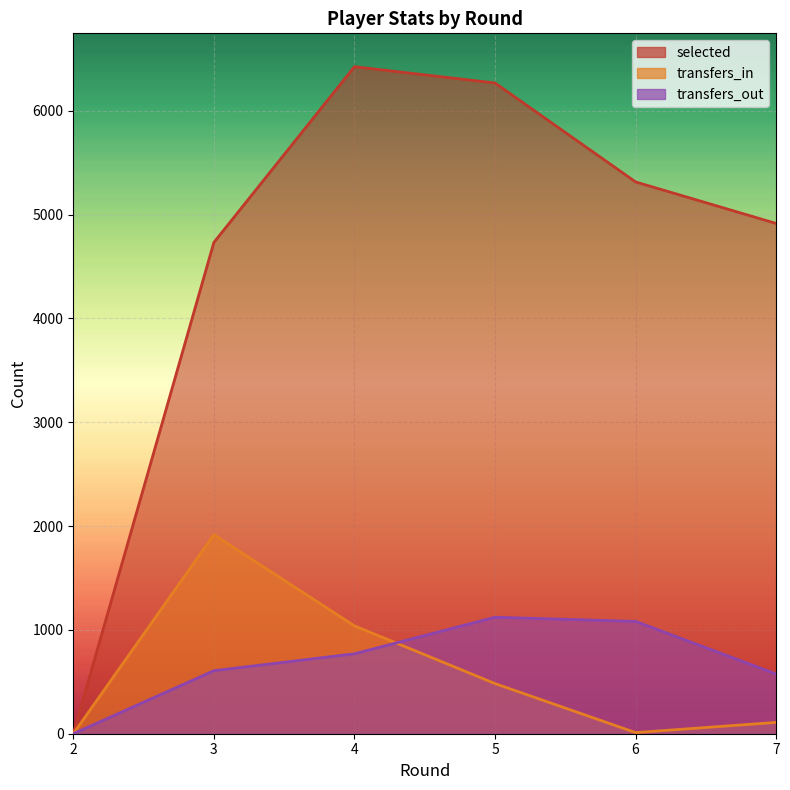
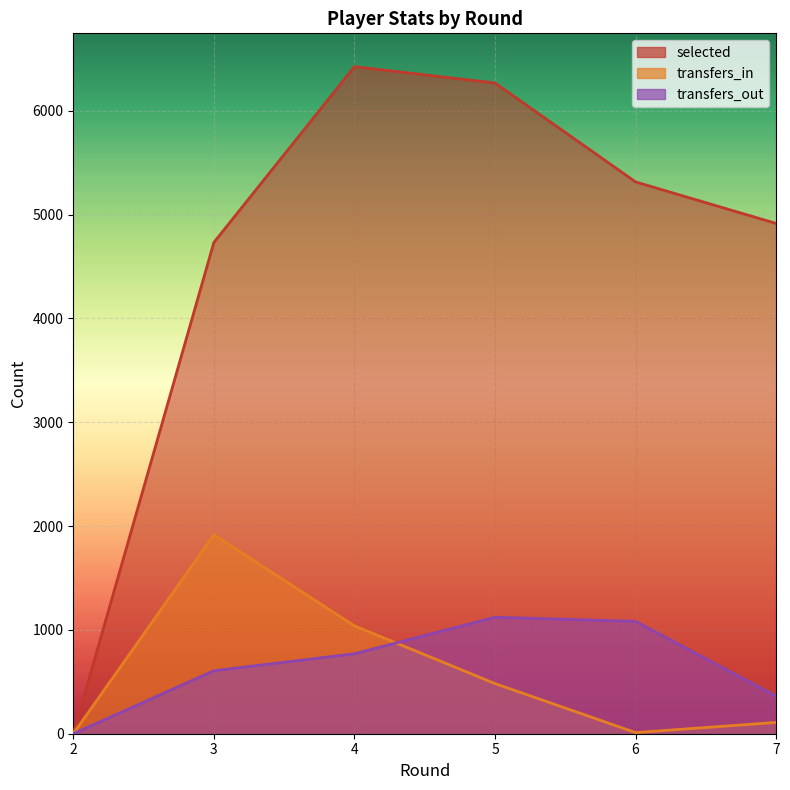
transfers_out, 7: 580 -> 360
